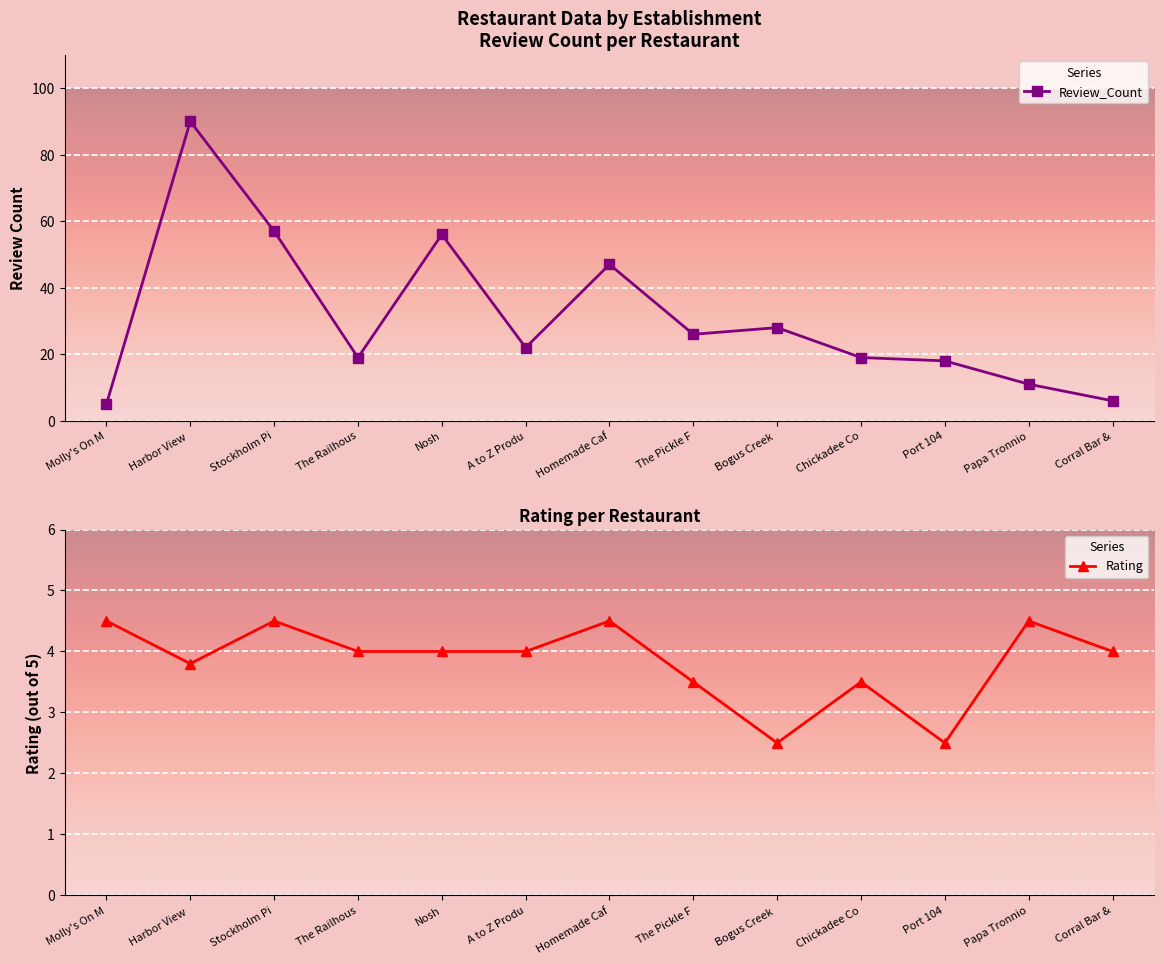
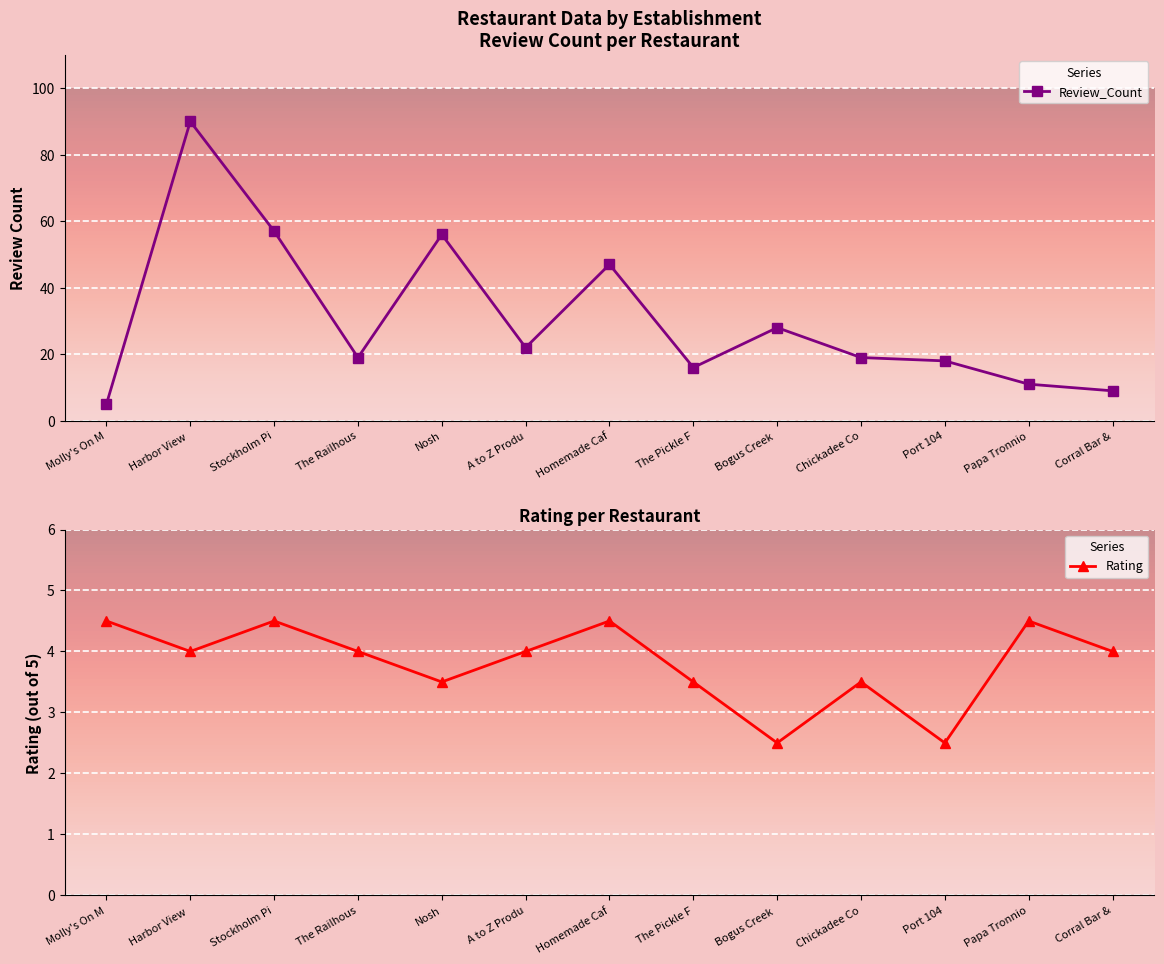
Restaurant Data by Establishment Review Count per Restaurant, The Pickle F: 26 -> 16
Restaurant Data by Establishment Review Count per Restaurant, Corral Bar &: 6 -> 9
Rating per Restaurant, Harbor View: 3.8 -> 4.0
Rating per Restaurant, Nosh: 4.0 -> 3.5
